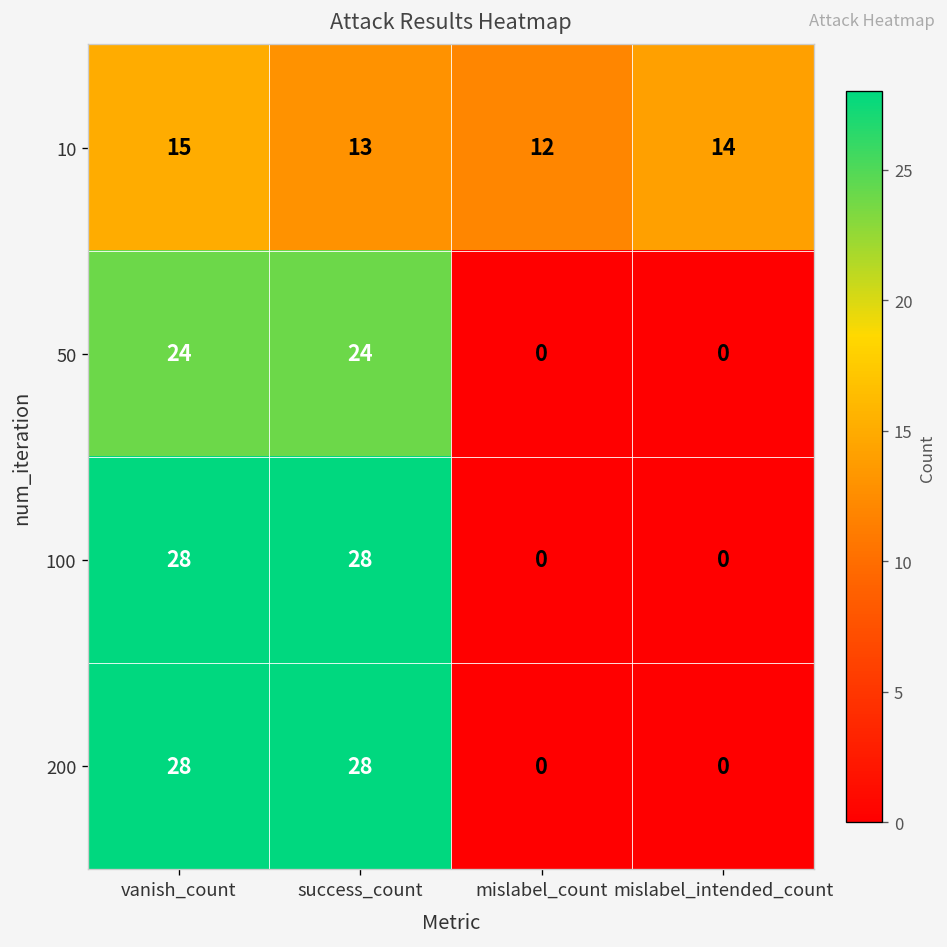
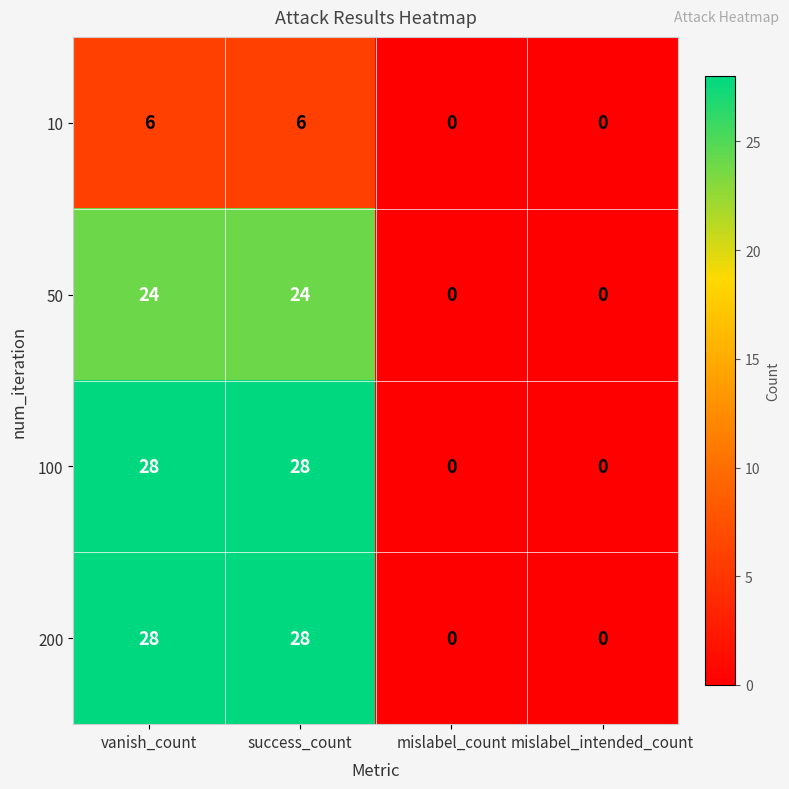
10, vanish_count: 15 -> 6
10, success_count: 13 -> 6
10, mislabel_count: 12 -> 0
10, mislabel_intended_count: 14 -> 0
